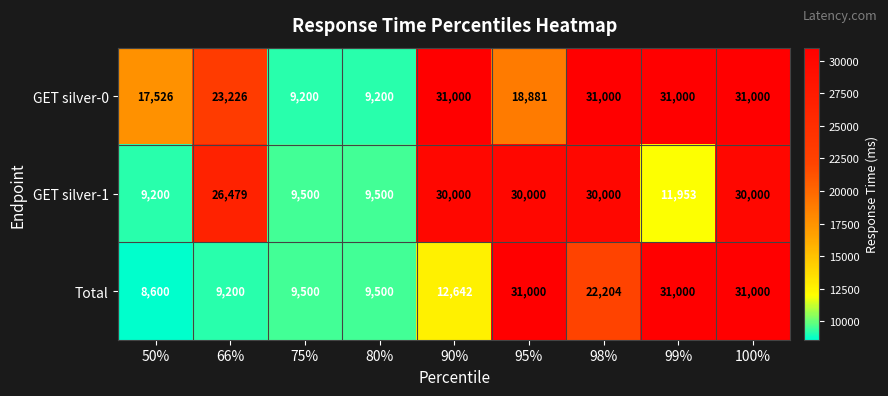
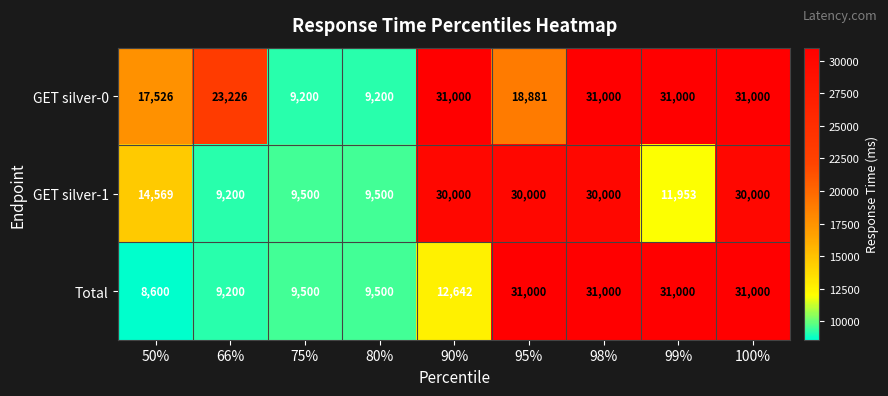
GET silver-1, 50%: 9,200 -> 14,569
GET silver-1, 66%: 26,479 -> 9,200
Total, 98%: 22,204 -> 31,000
